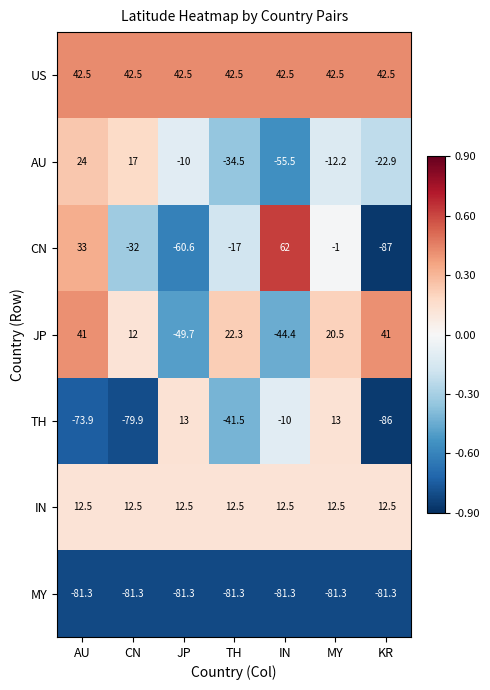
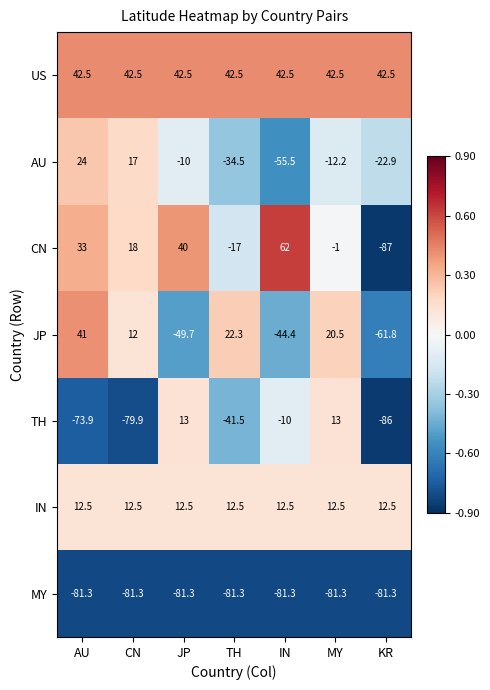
CN, CN: -32 -> 18
CN, JP: -60.6 -> 40
JP, KR: 41 -> -61.8
